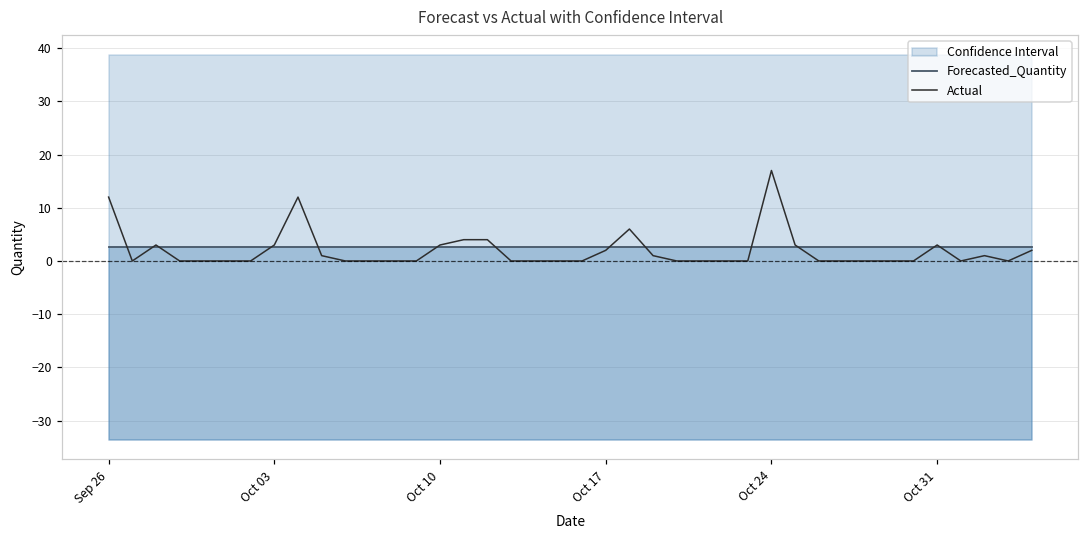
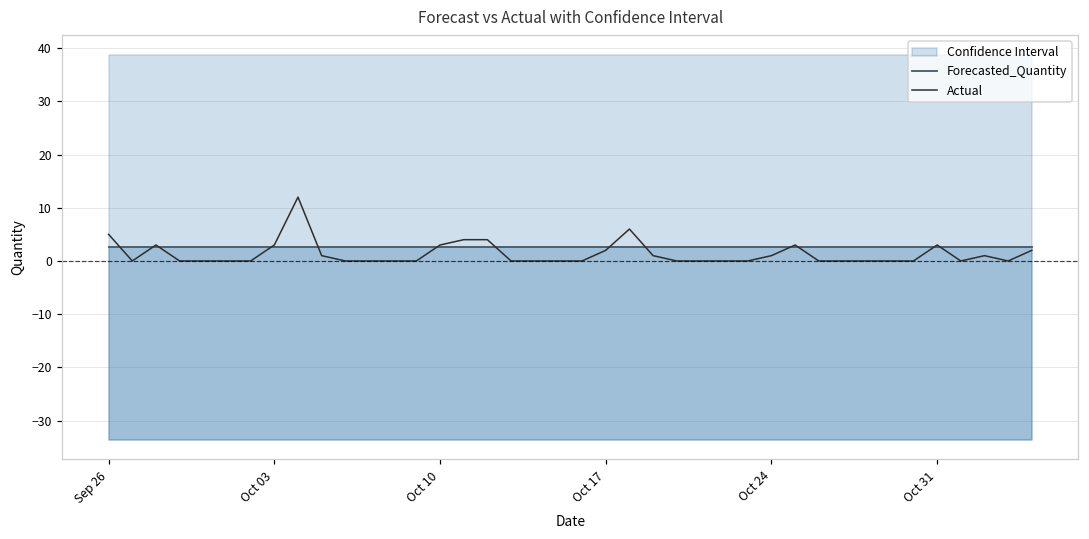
Actual, Sep 26: 12 -> 5
Actual, Oct 24: 17 -> 1
